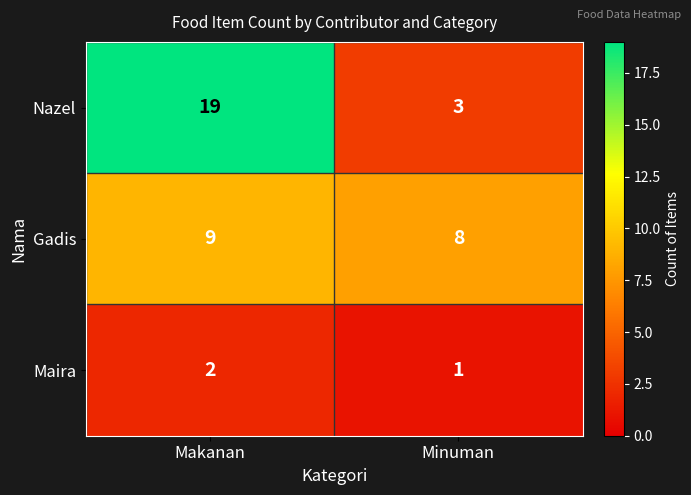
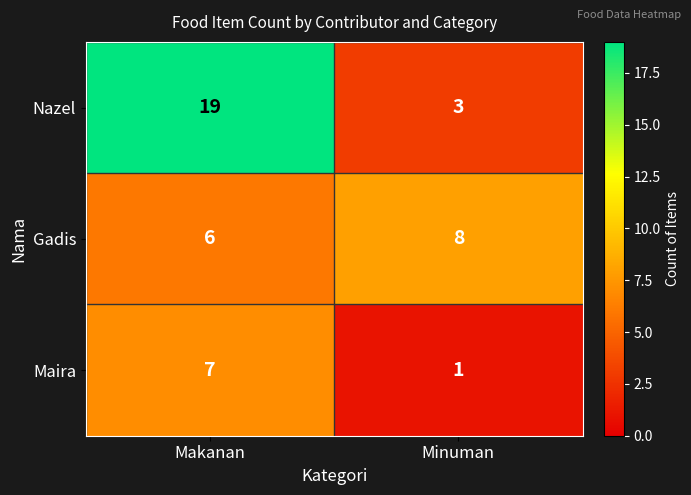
Gadis, Makanan: 9 -> 6
Maira, Makanan: 2 -> 7
